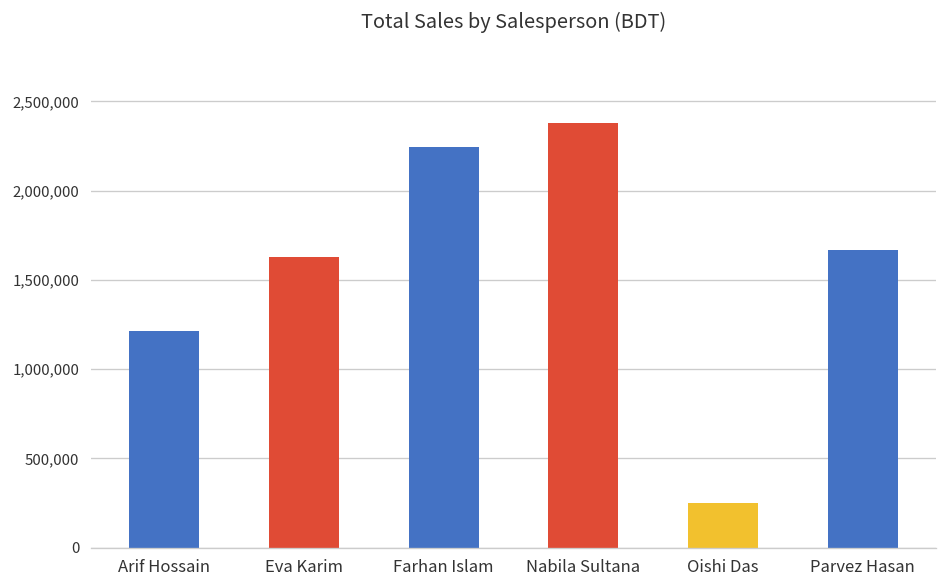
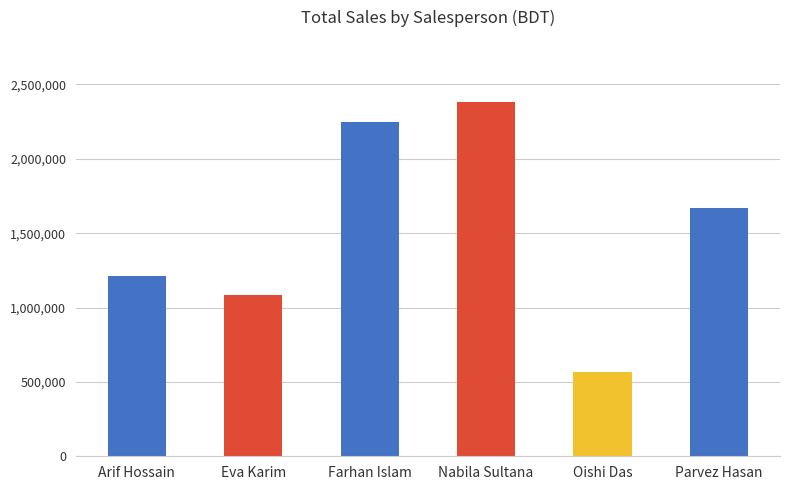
Eva Karim: 1,630,000 -> 1,080,000
Oishi Das: 250,000 -> 570,000
